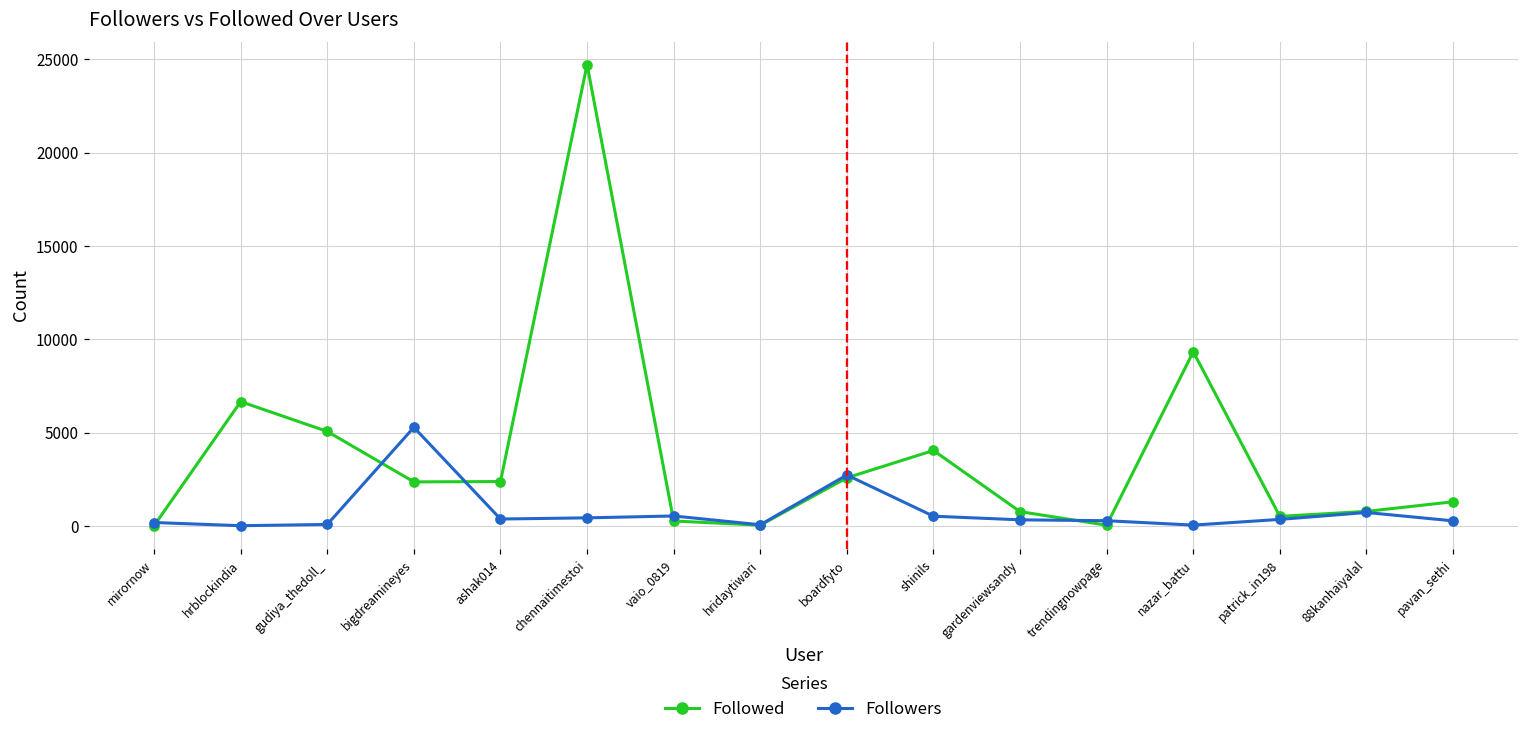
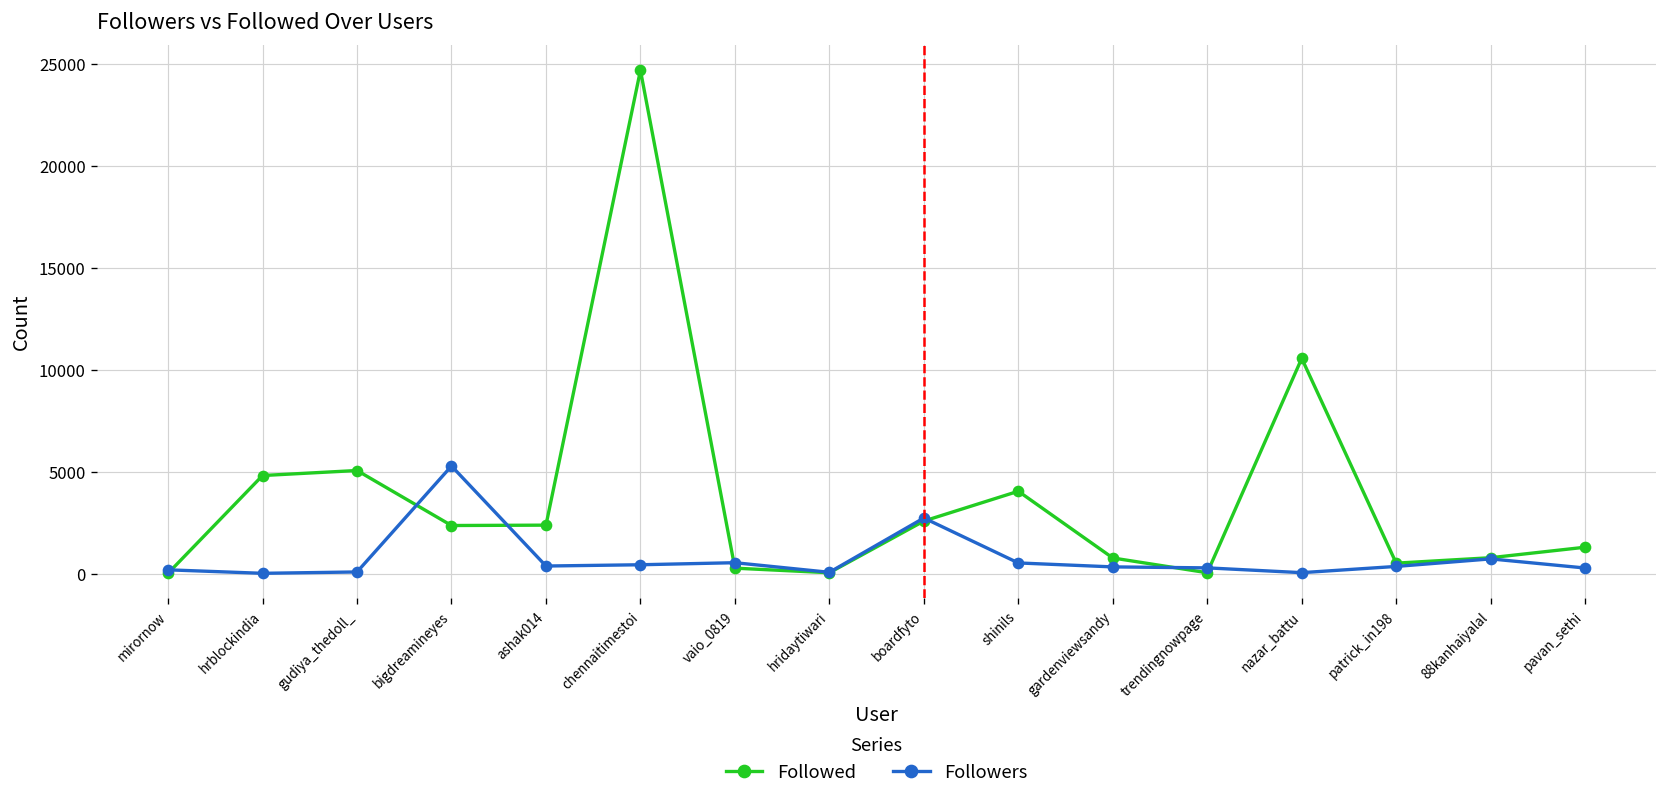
Followed, hrblockindia: 6700 -> 4800
Followed, nazar_battu: 9300 -> 10600
